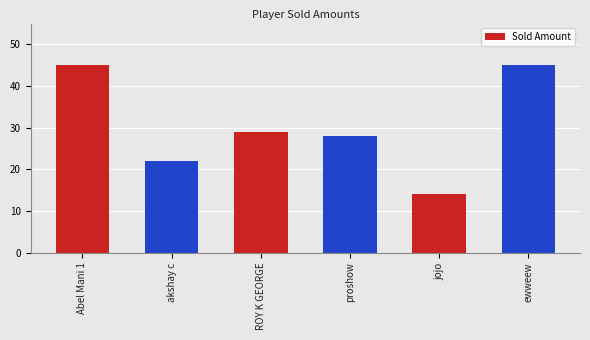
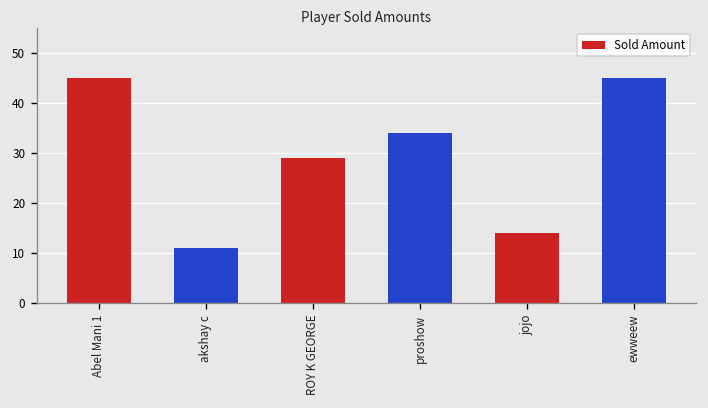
Sold Amount, akshay c: 22 -> 11
Sold Amount, proshow: 28 -> 34
